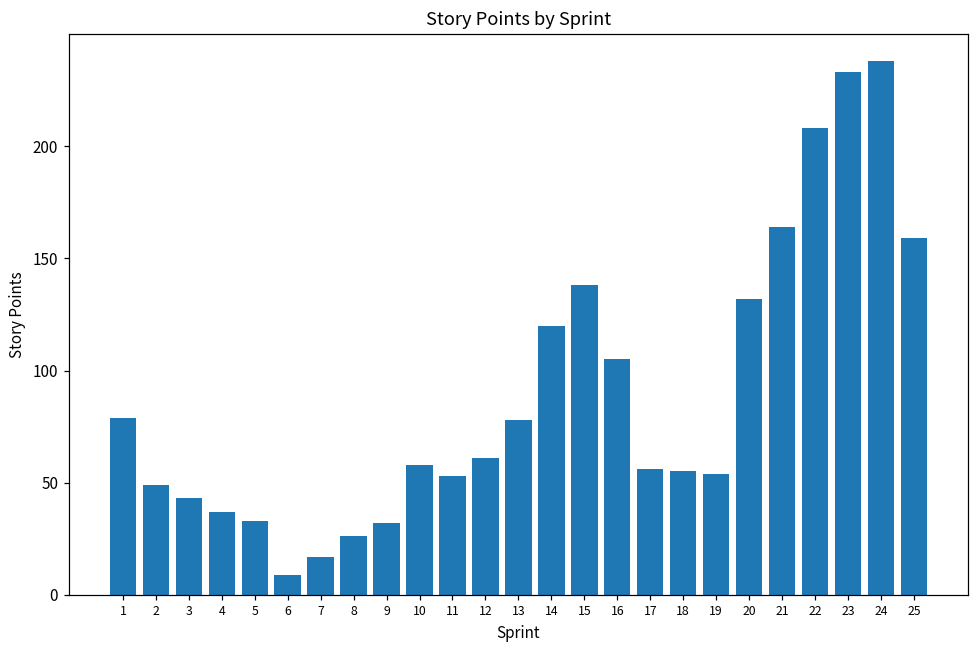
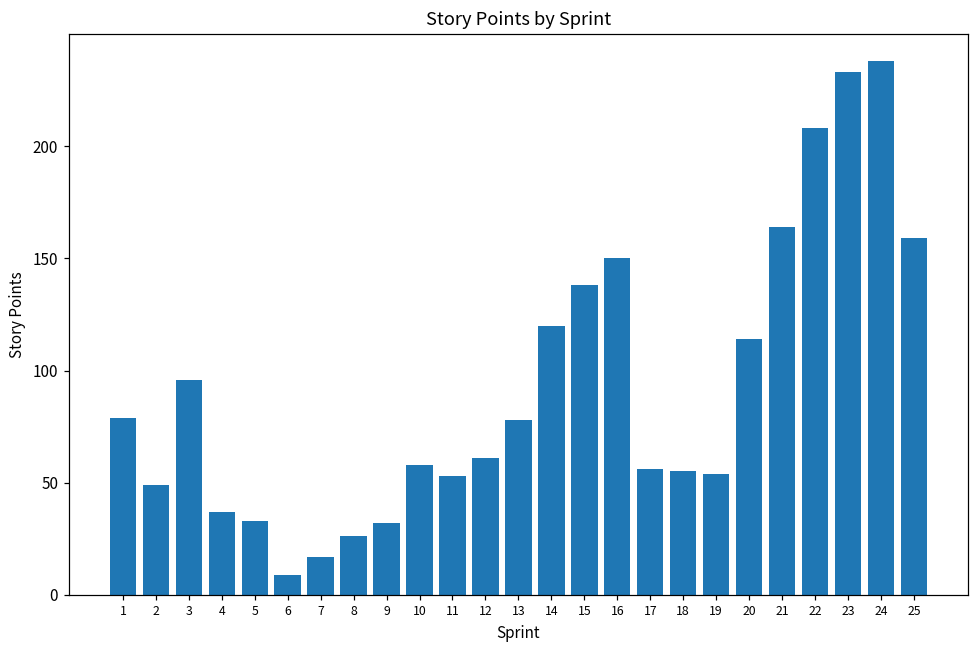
3: 43 -> 96
16: 105 -> 150
20: 132 -> 114
